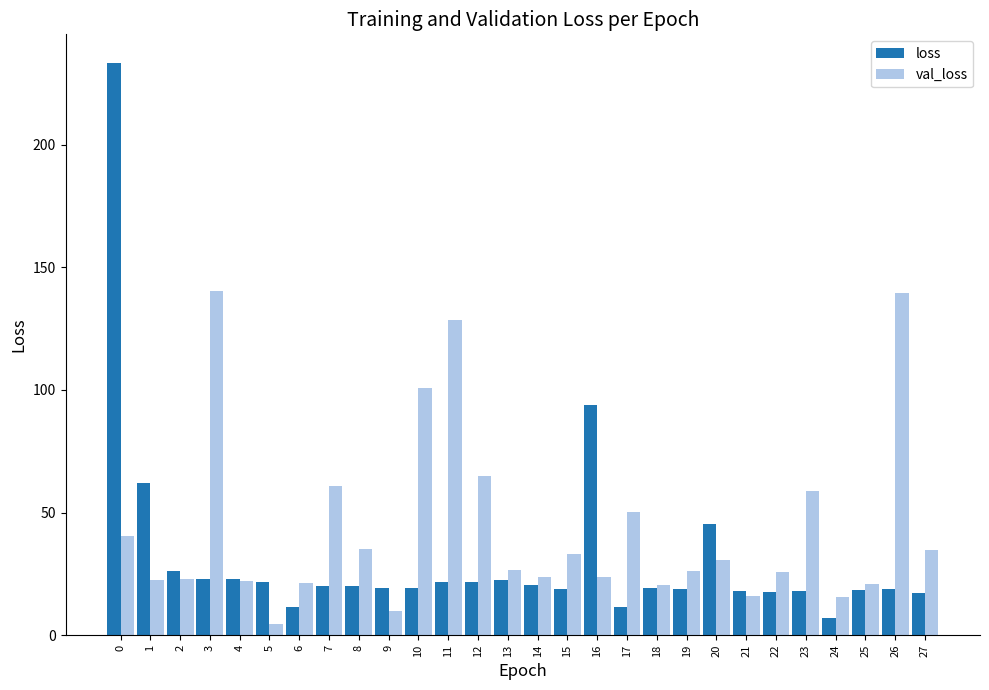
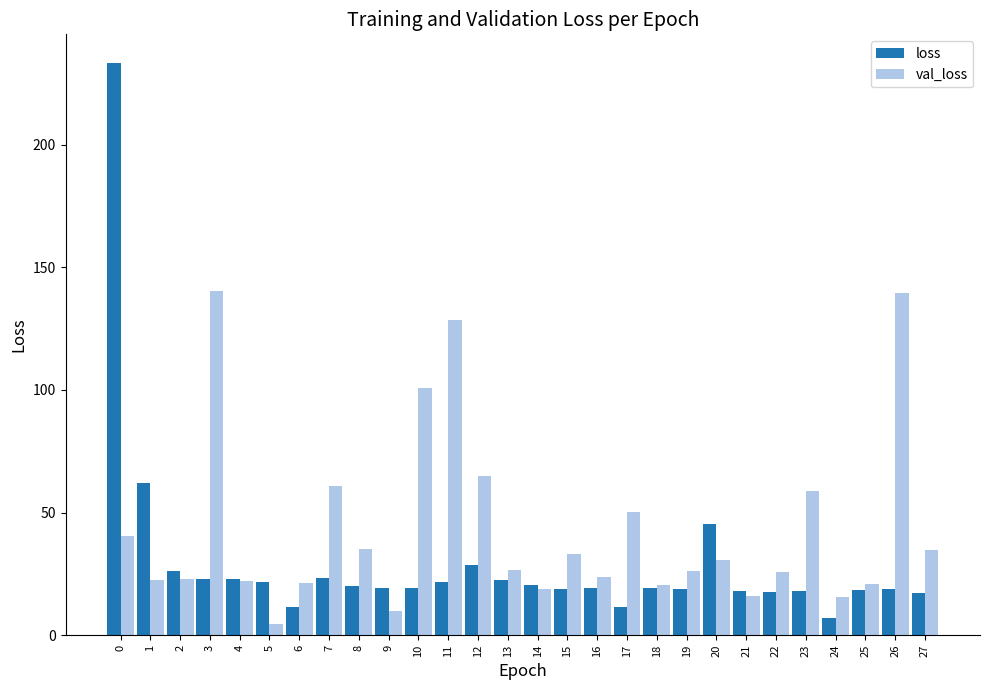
loss, 7: 20 -> 23
loss, 12: 22 -> 29
val_loss, 14: 24 -> 19
loss, 16: 94 -> 19
